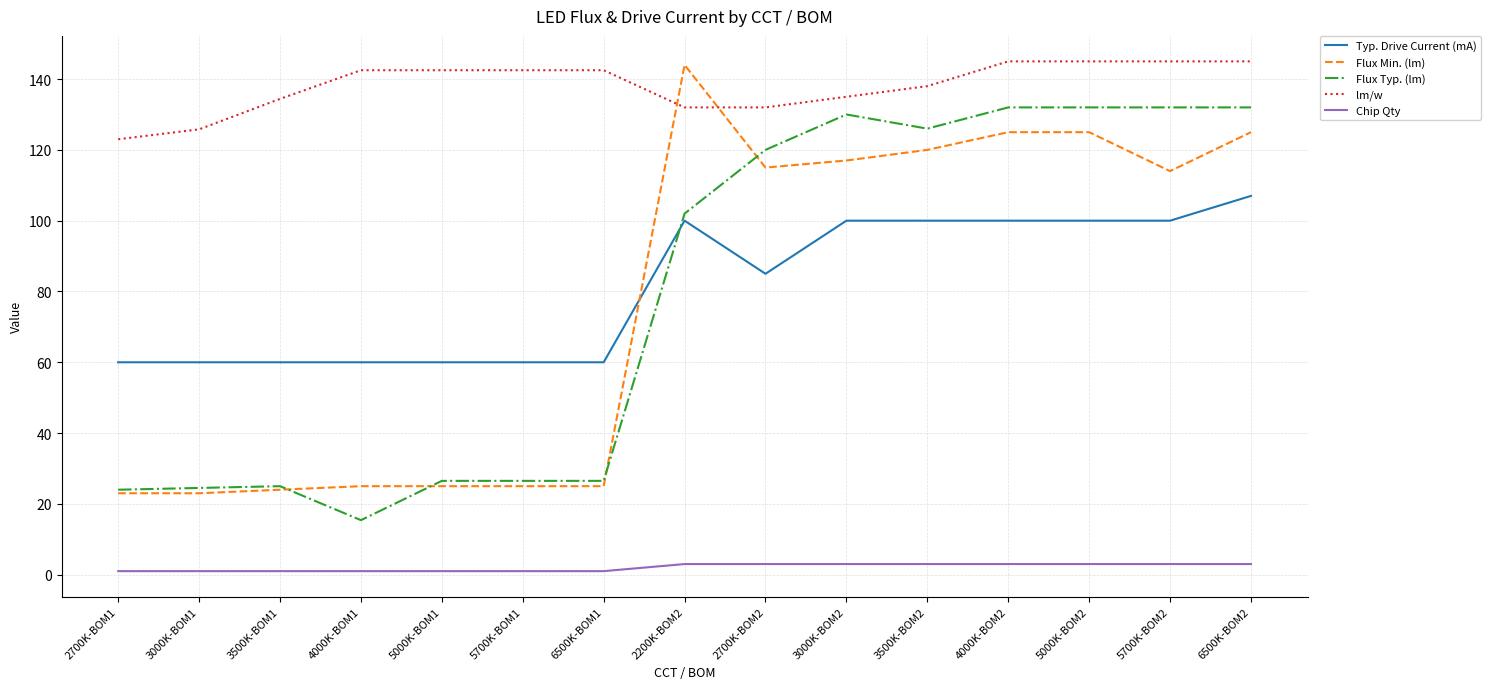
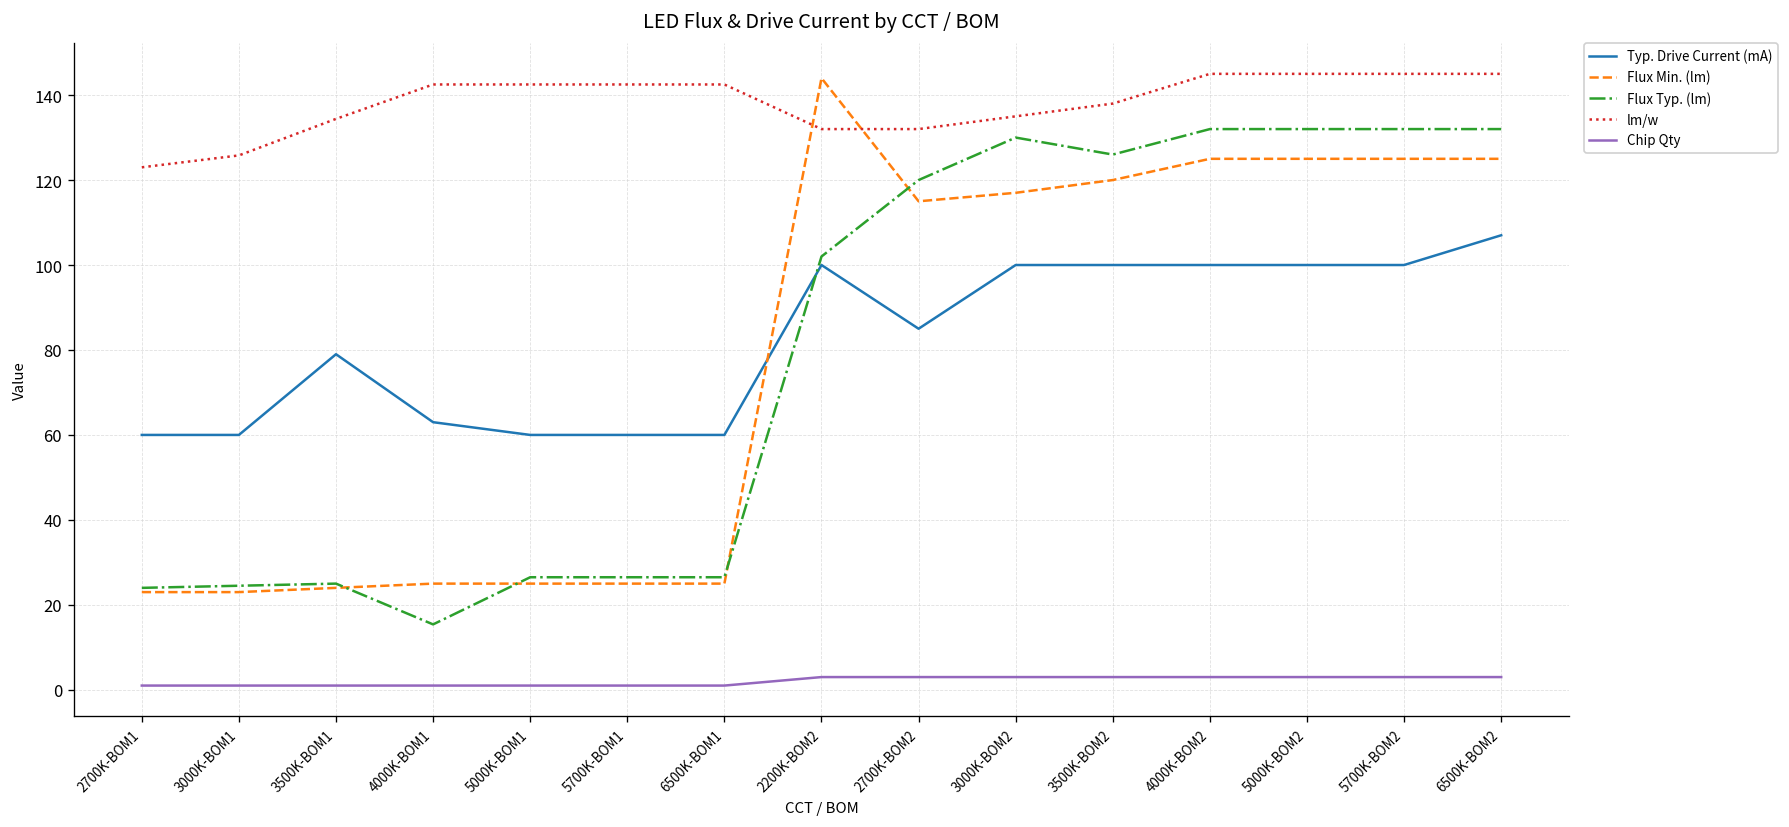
Typ. Drive Current (mA), 3500K-BOM1: 60 -> 79
Typ. Drive Current (mA), 4000K-BOM1: 60 -> 63
Flux Min. (lm), 5700K-BOM2: 114 -> 125
